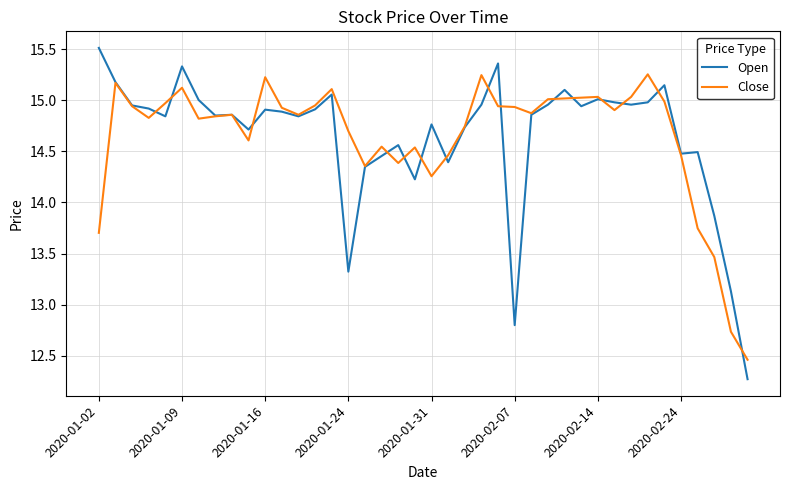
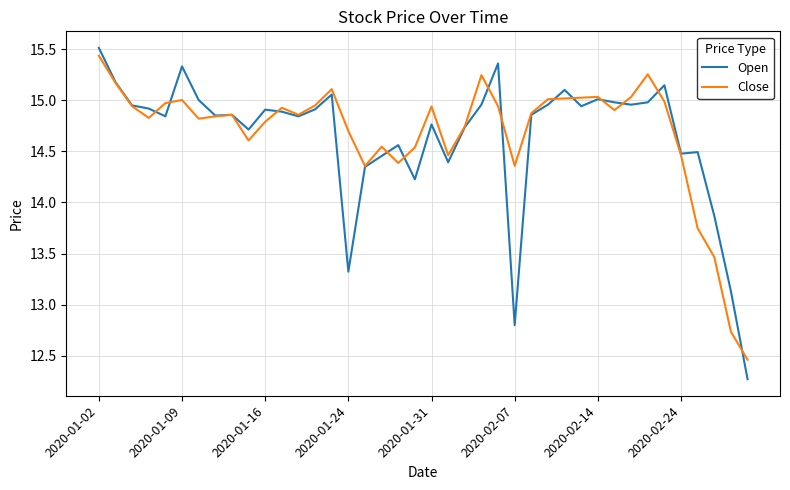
Close, 2020-01-02: 13.70 -> 15.44
Close, 2020-01-09: 15.12 -> 15.00
Close, 2020-01-16: 15.23 -> 14.79
Close, 2020-01-31: 14.26 -> 14.94
Close, 2020-02-07: 14.94 -> 14.36
